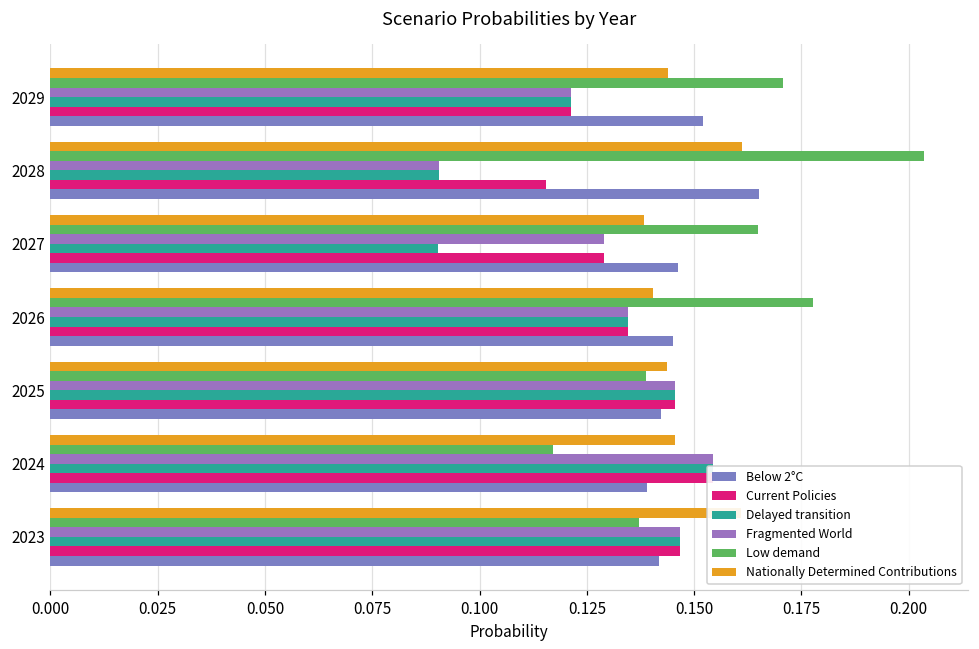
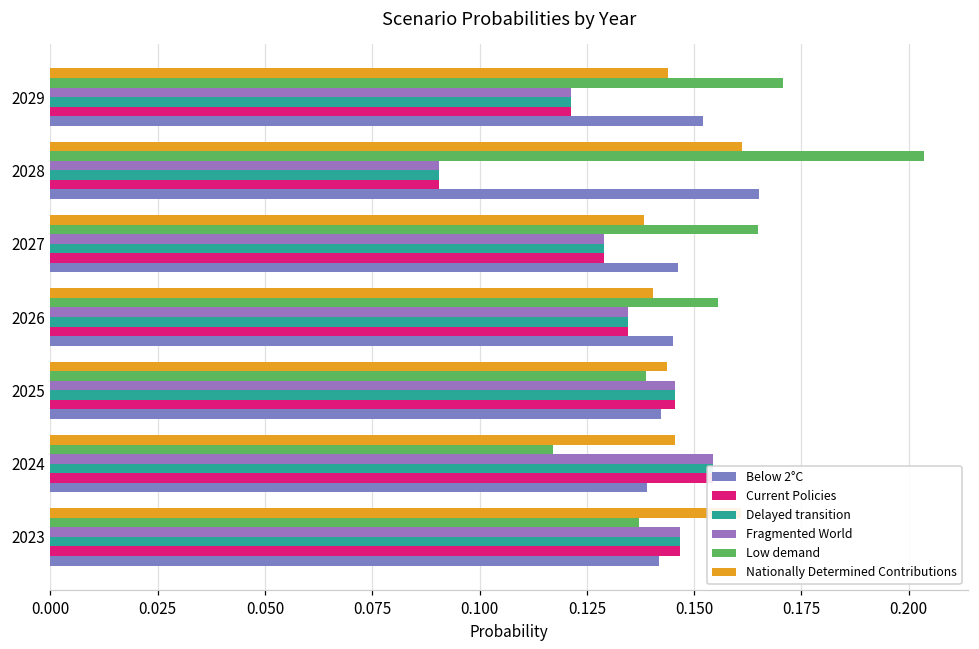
Current Policies, 2028: 0.115 -> 0.091
Delayed transition, 2027: 0.090 -> 0.129
Low demand, 2026: 0.178 -> 0.156
